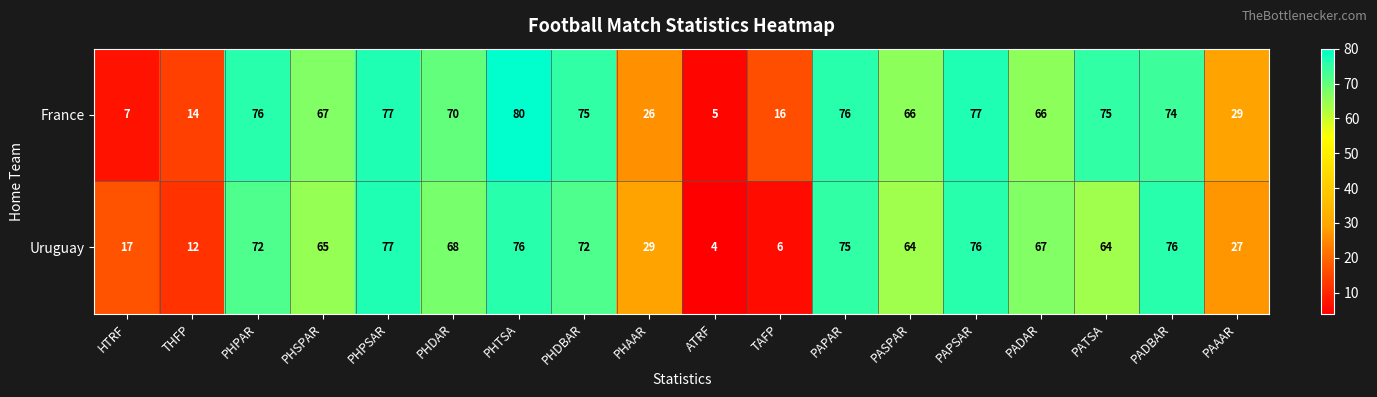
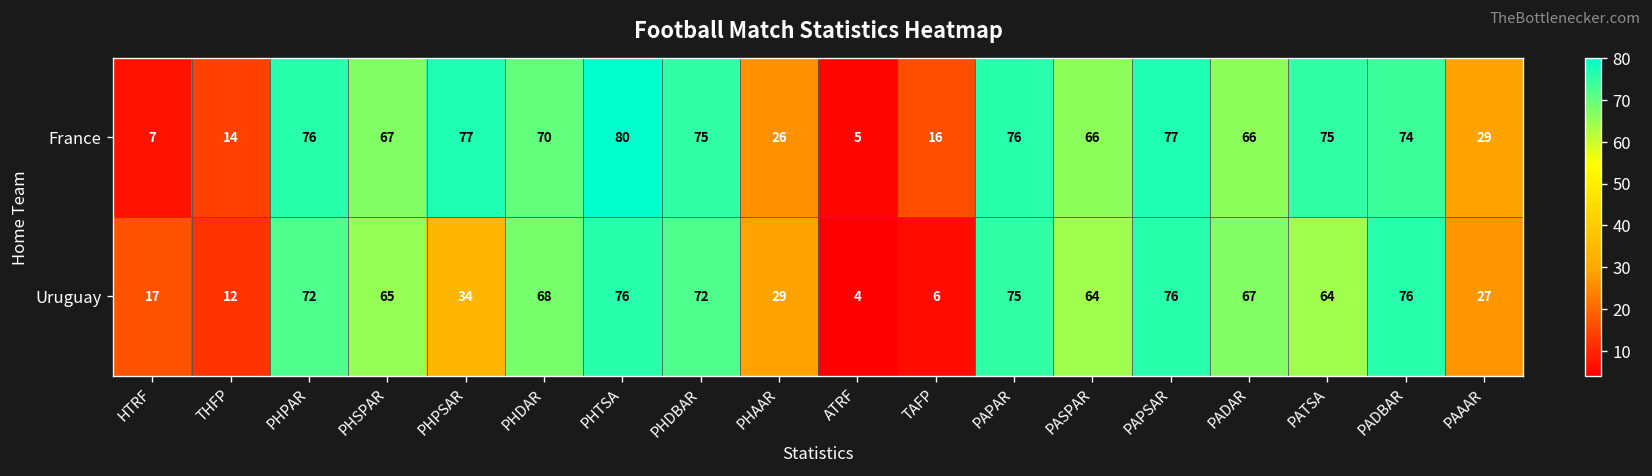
Uruguay, PHPSAR: 77 -> 34
